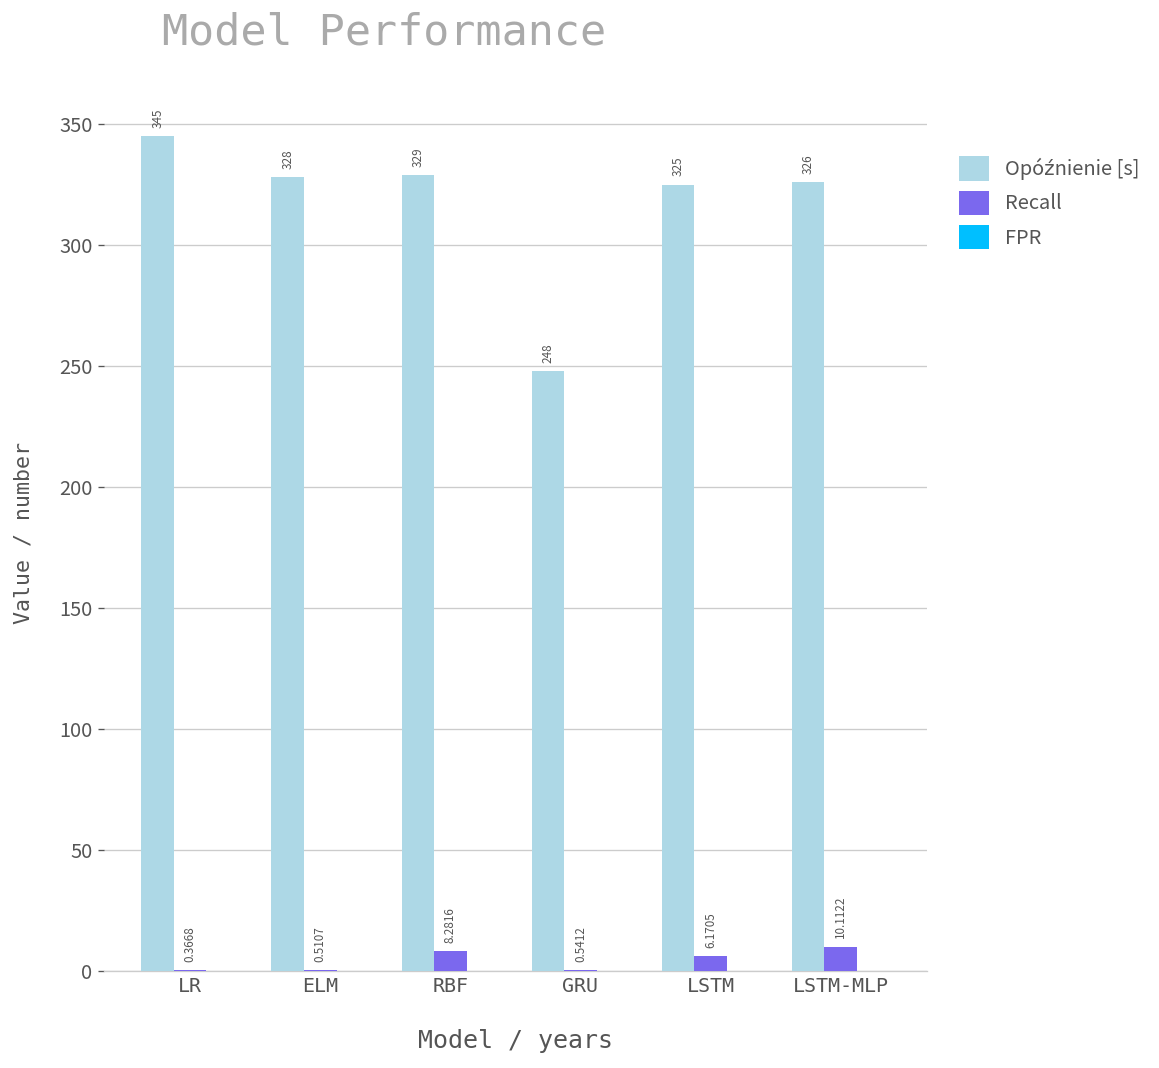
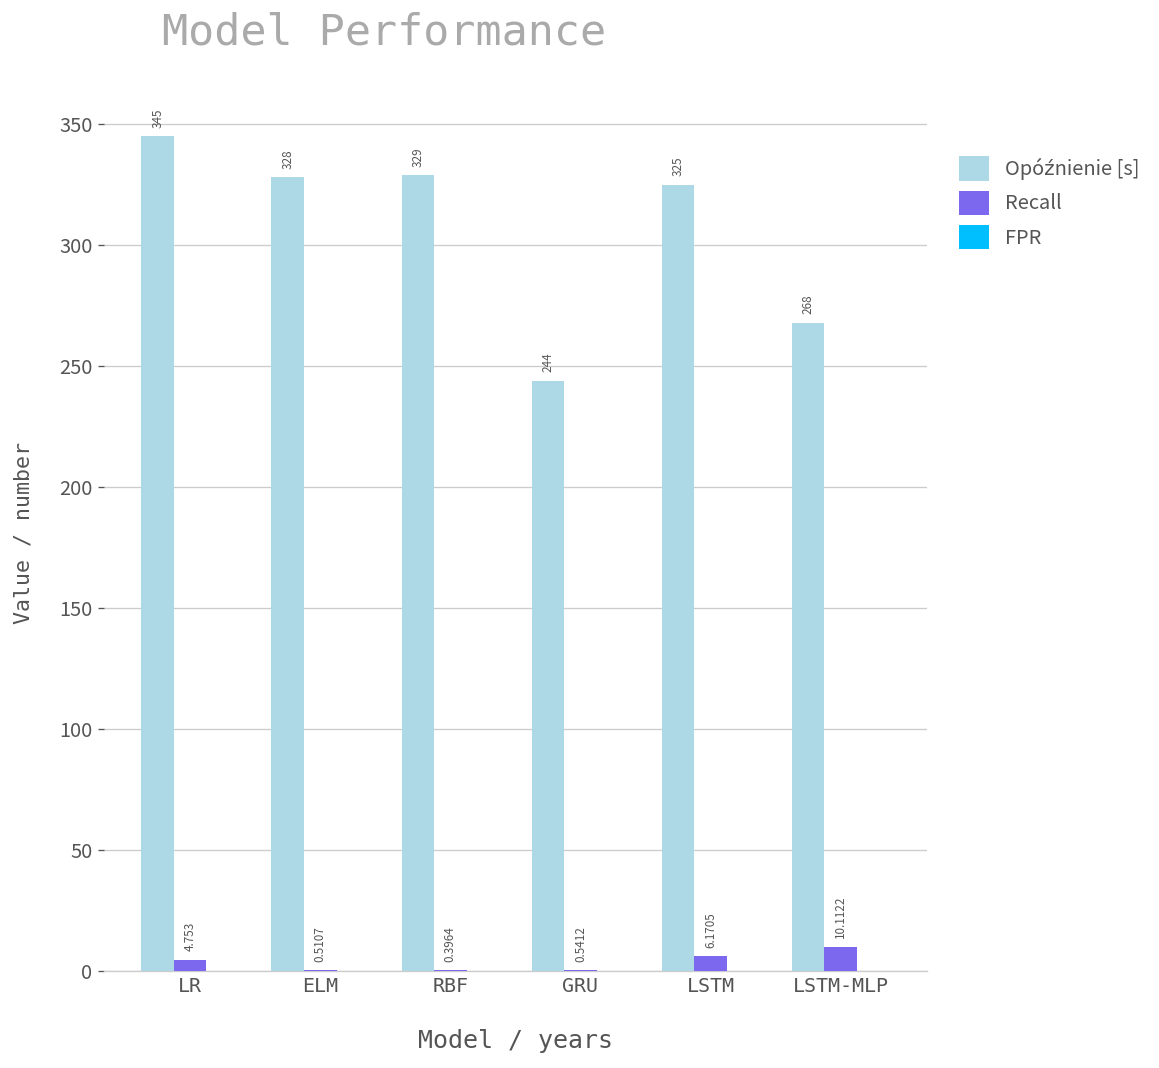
Recall, LR: 0.3668 -> 4.753
Recall, RBF: 8.2816 -> 0.3964
Opóźnienie [s], GRU: 248 -> 244
Opóźnienie [s], LSTM-MLP: 326 -> 268
